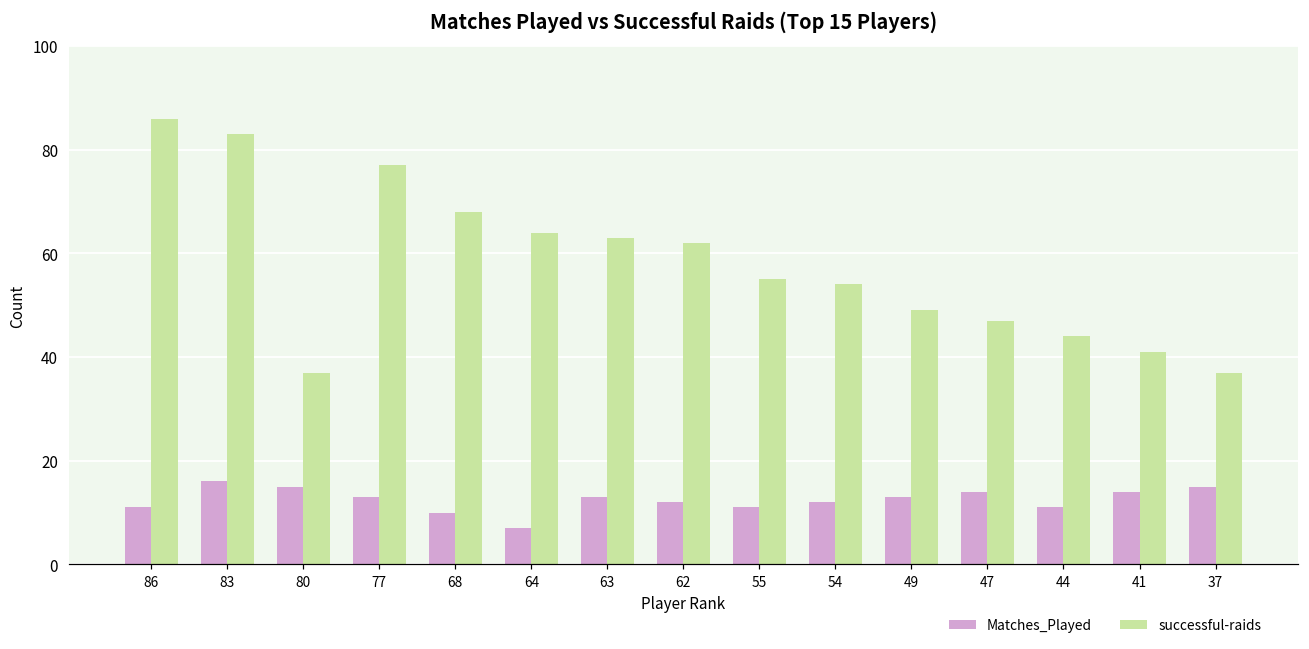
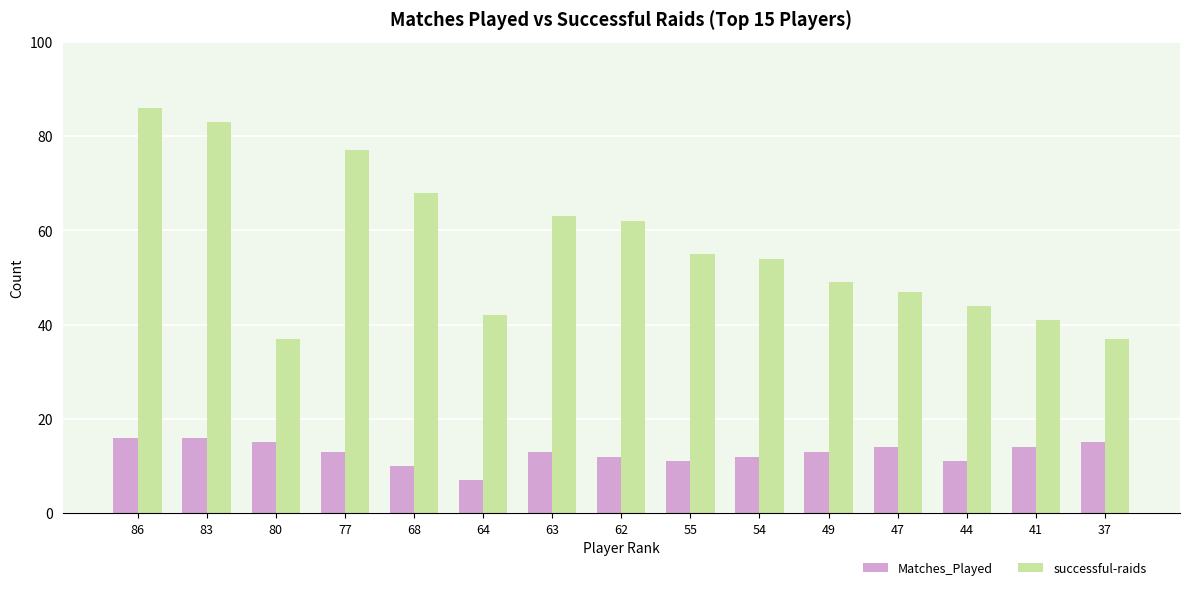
Matches_Played, 86: 11 -> 16
successful-raids, 64: 64 -> 42
